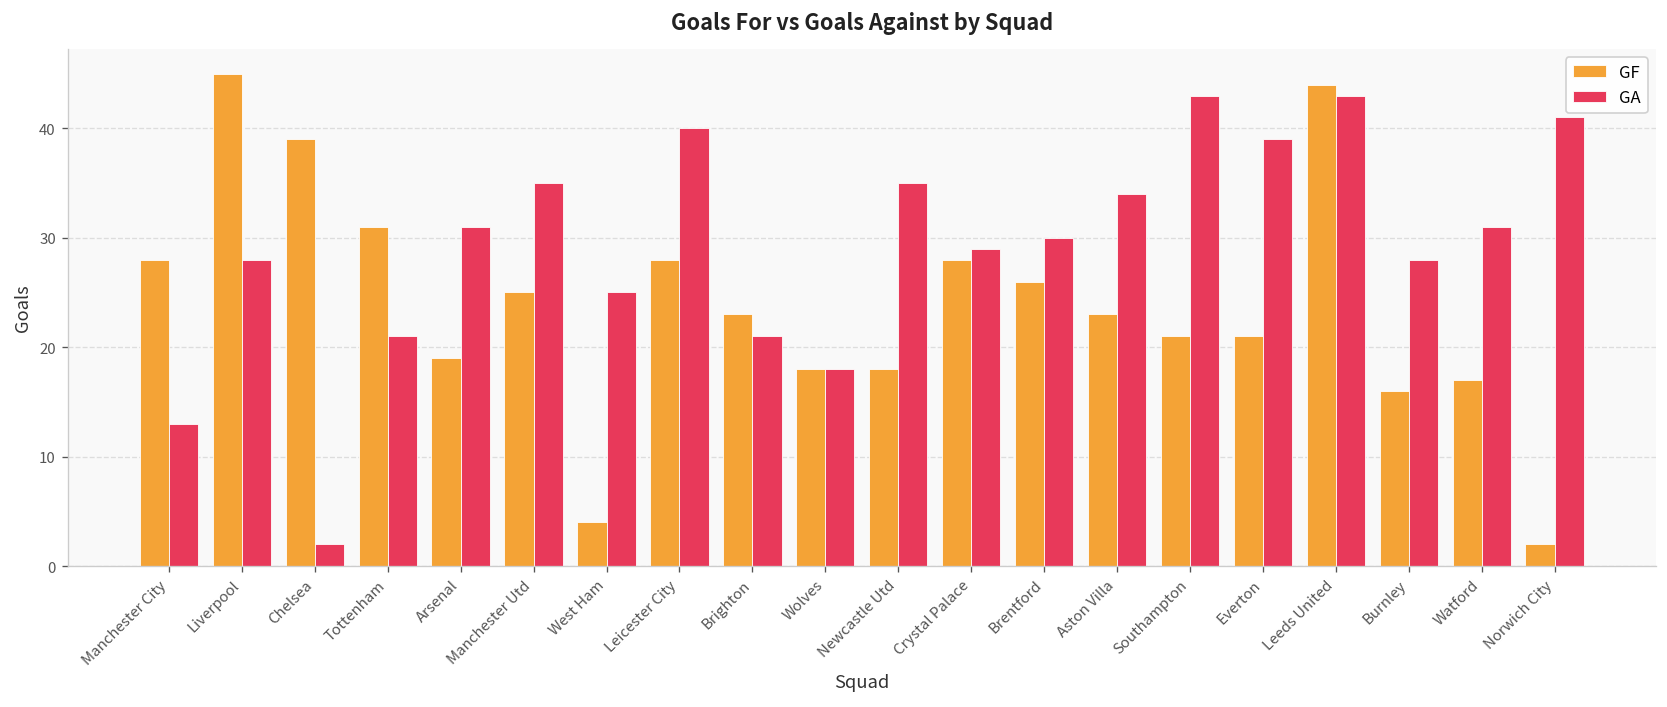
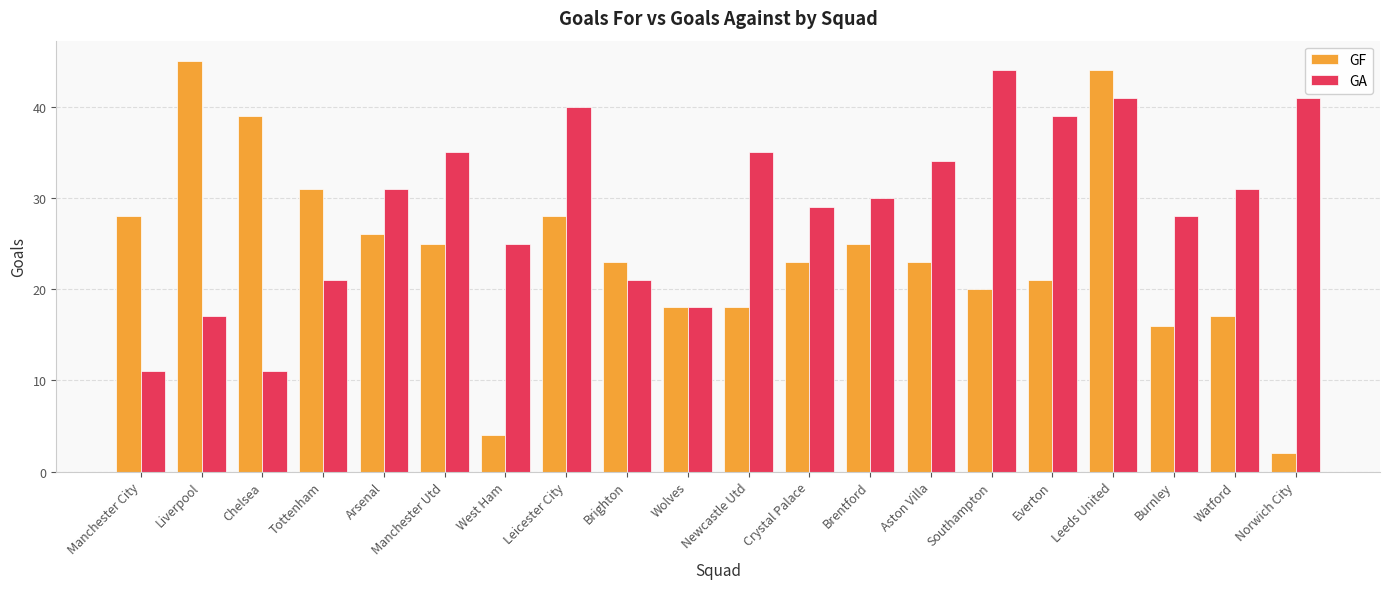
GA, Manchester City: 13 -> 11
GA, Liverpool: 28 -> 17
GA, Chelsea: 2 -> 11
GF, Arsenal: 19 -> 26
GF, Crystal Palace: 28 -> 23
GF, Brentford: 26 -> 25
GF, Southampton: 21 -> 20
GA, Southampton: 43 -> 44
GA, Leeds United: 43 -> 41
